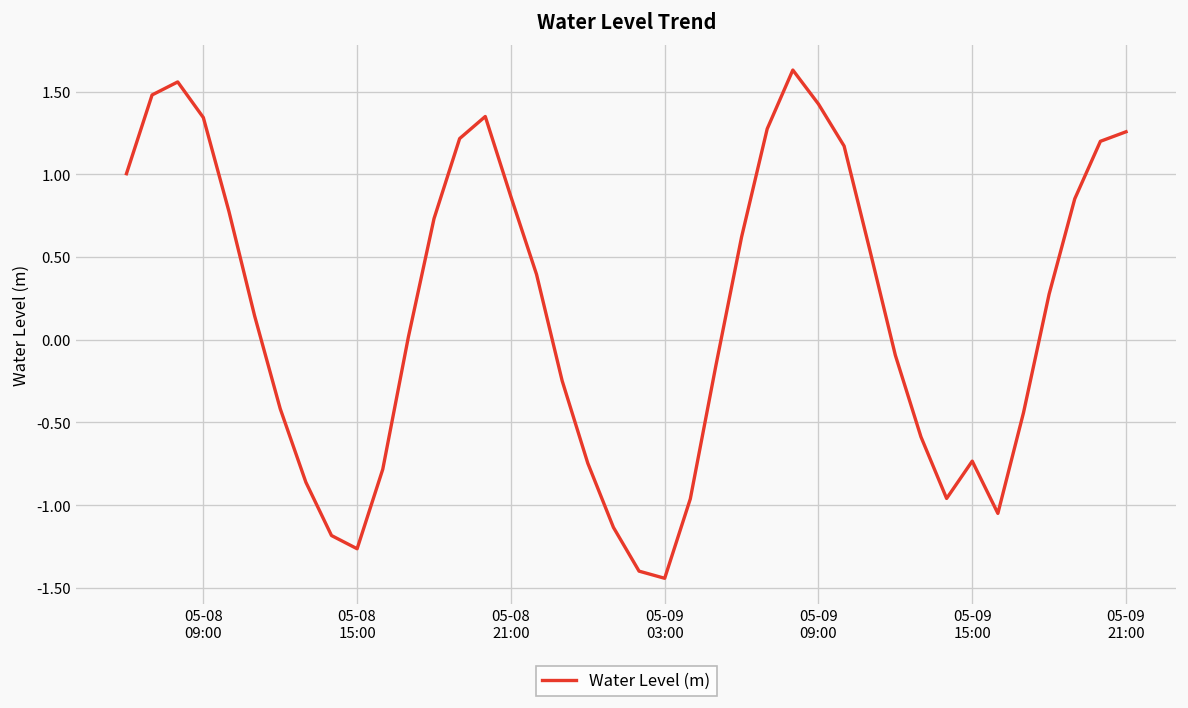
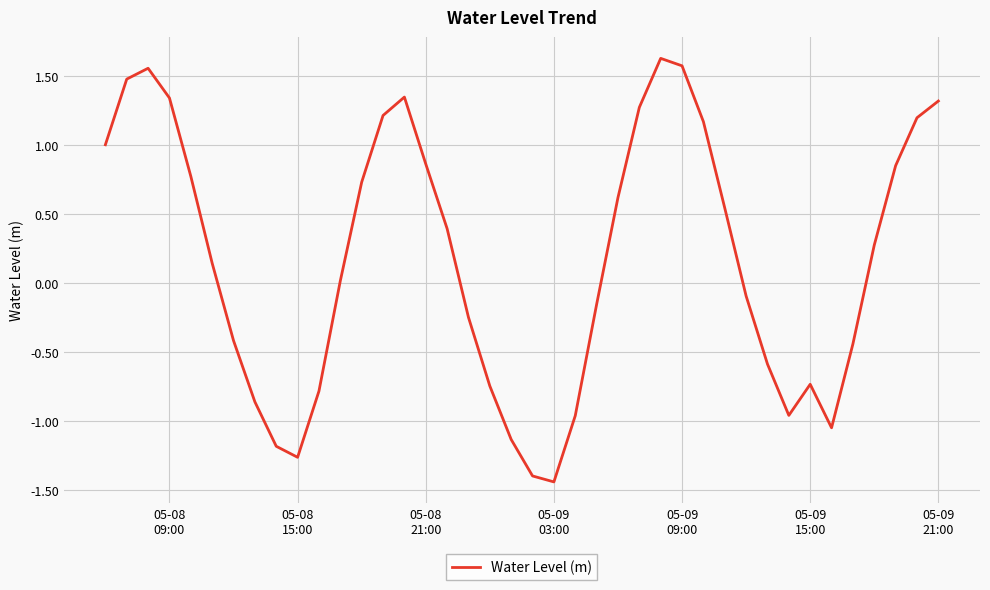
05-09 09:00: 1.42 -> 1.58
05-09 21:00: 1.26 -> 1.32
